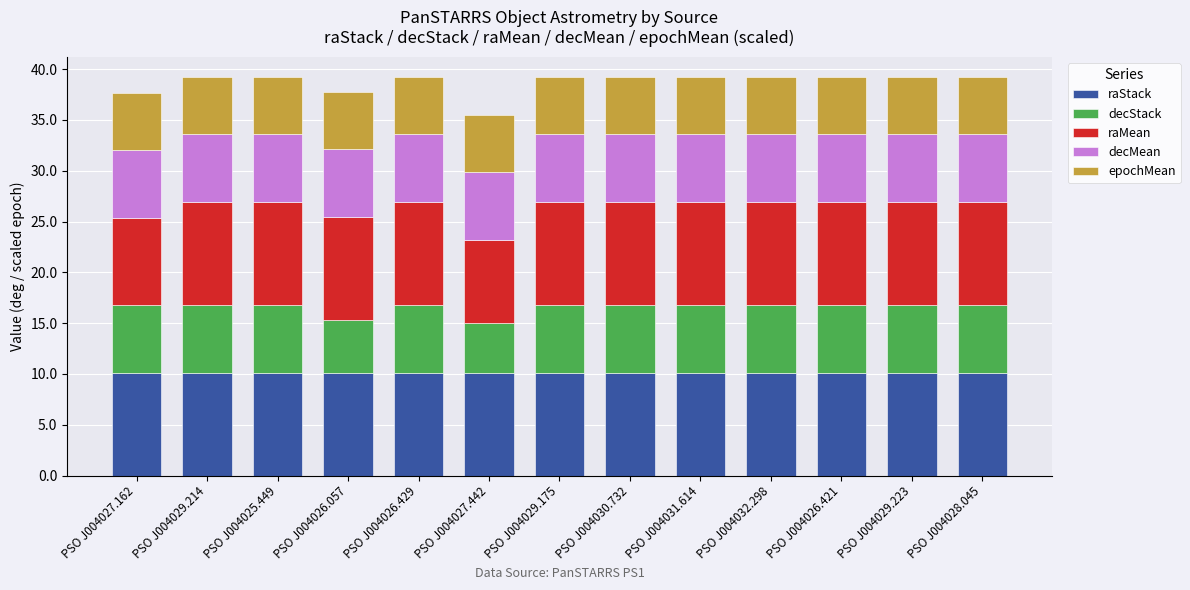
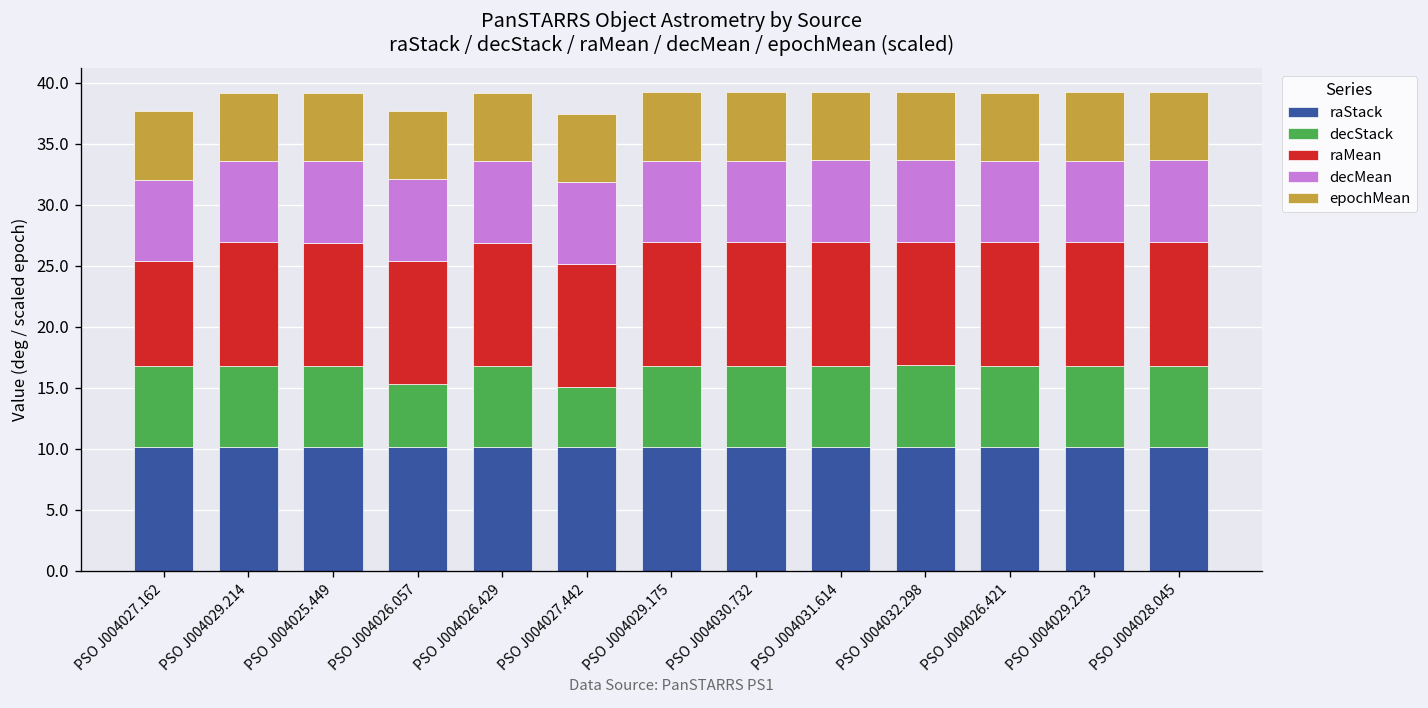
raMean, PSO J004027.442: 8.2 -> 10.1
